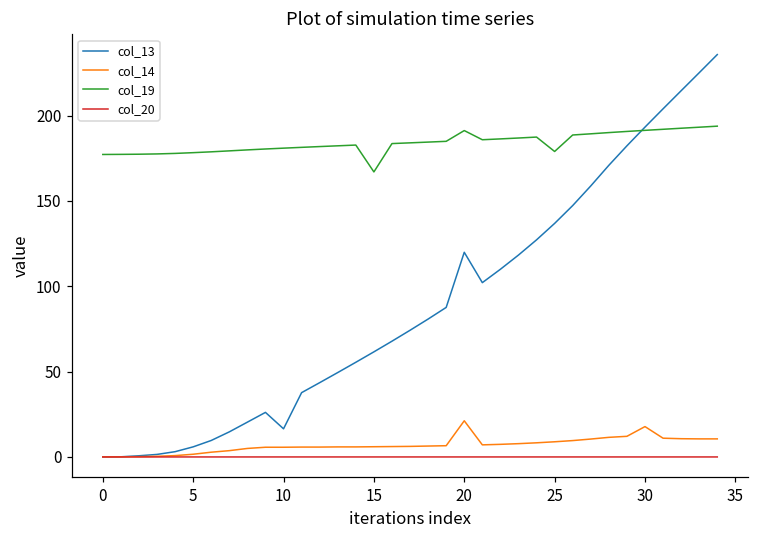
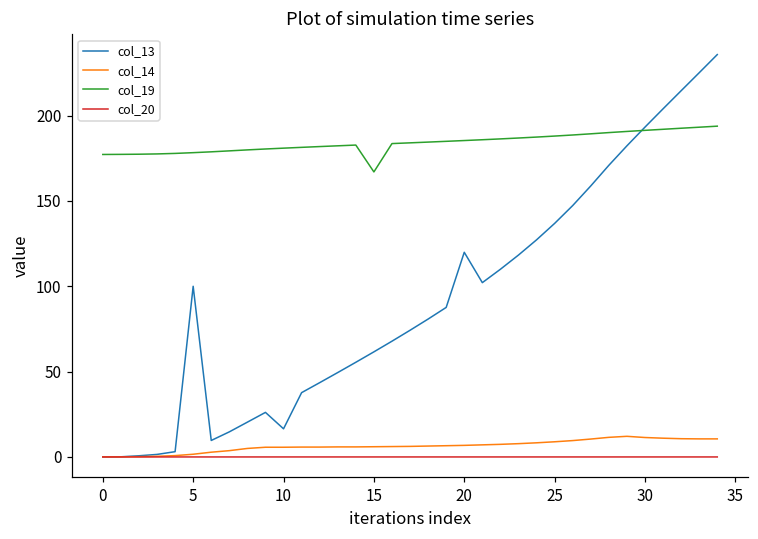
col_13, 5: 6 -> 100
col_14, 20: 21 -> 7
col_19, 20: 191 -> 185
col_19, 25: 179 -> 188
col_14, 30: 18 -> 11
